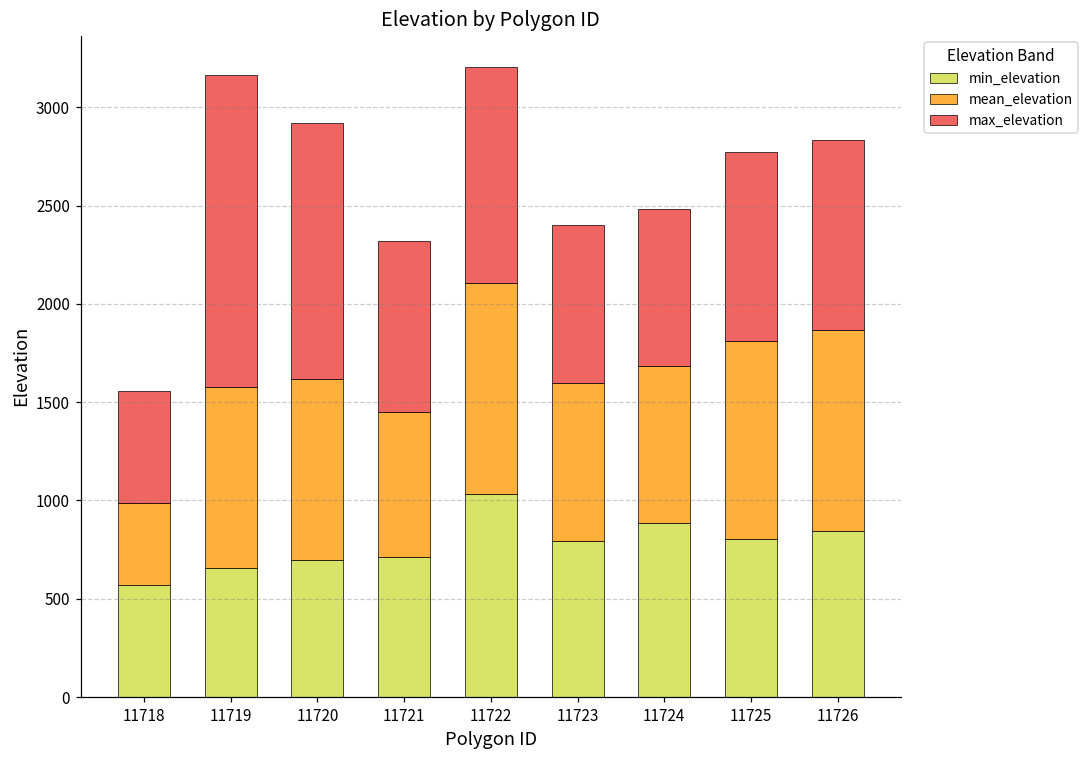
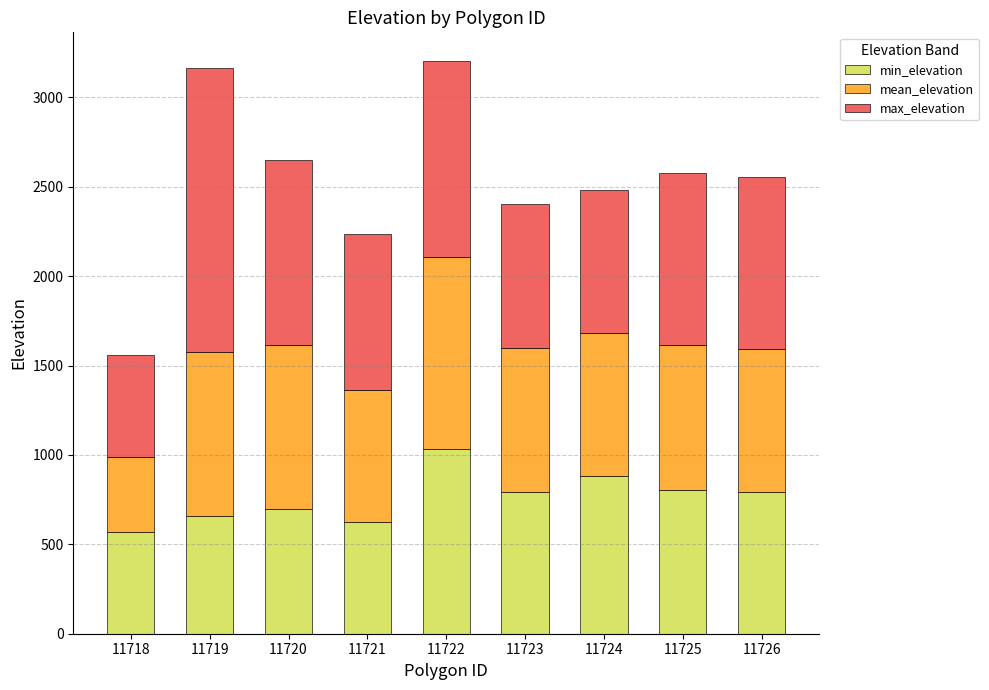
max_elevation, 11720: 1310 -> 1030
min_elevation, 11721: 710 -> 630
mean_elevation, 11725: 1000 -> 810
min_elevation, 11726: 850 -> 790
mean_elevation, 11726: 1020 -> 800
